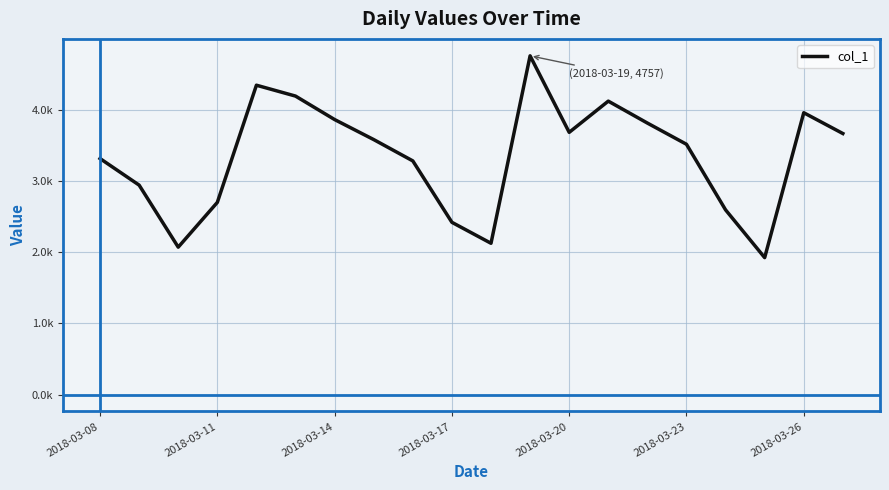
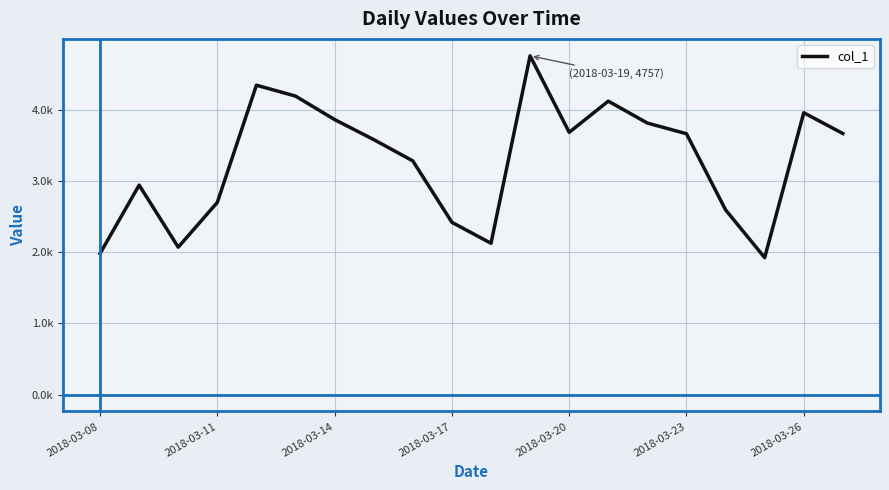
2018-03-08: 3300 -> 2000
2018-03-23: 3500 -> 3700
